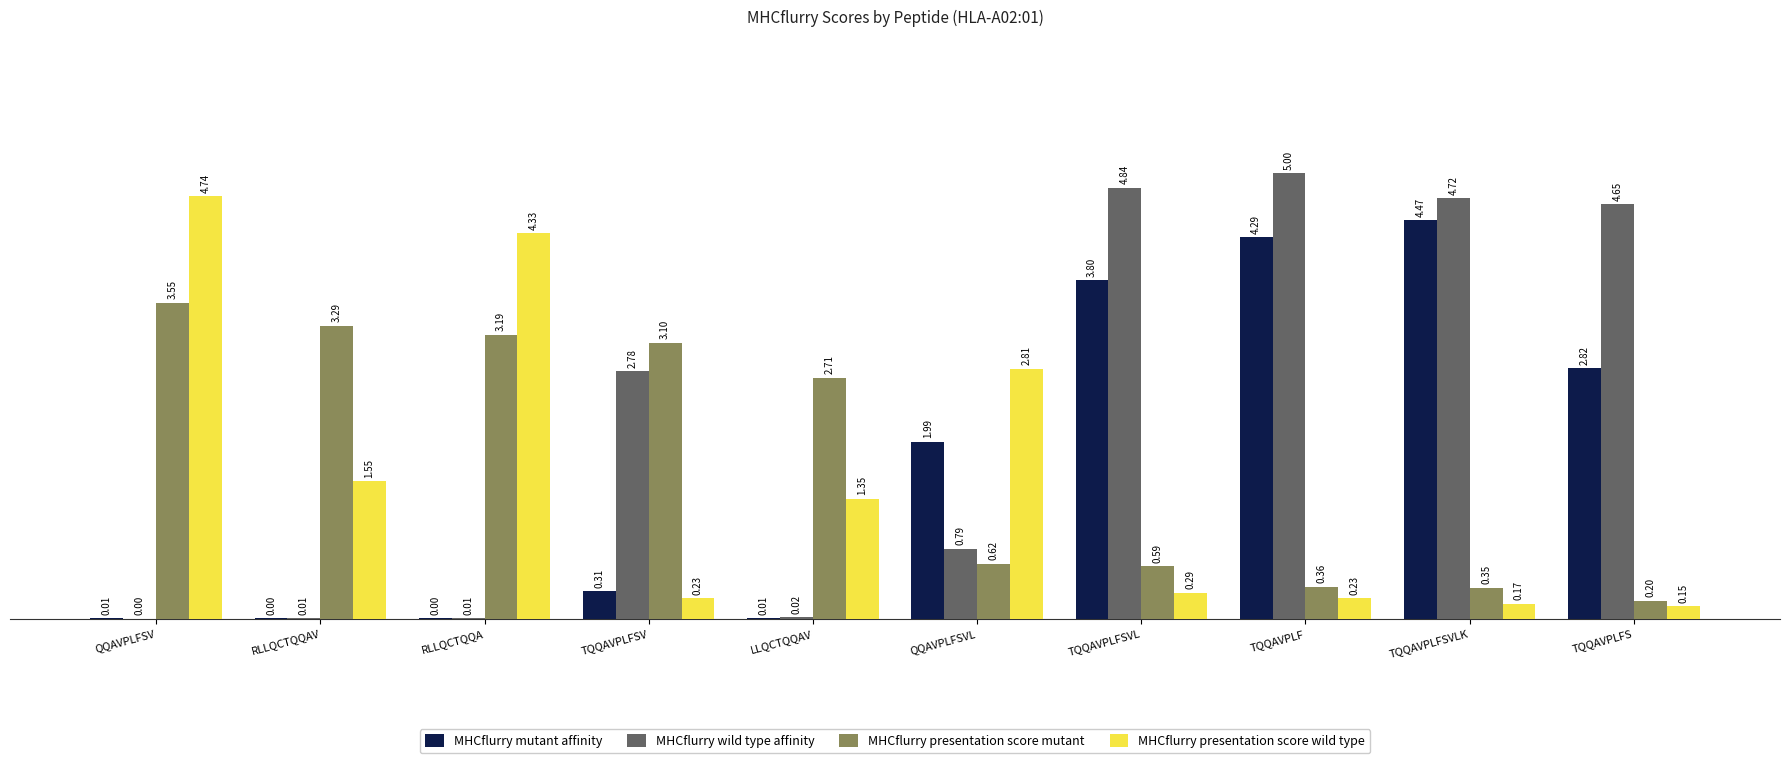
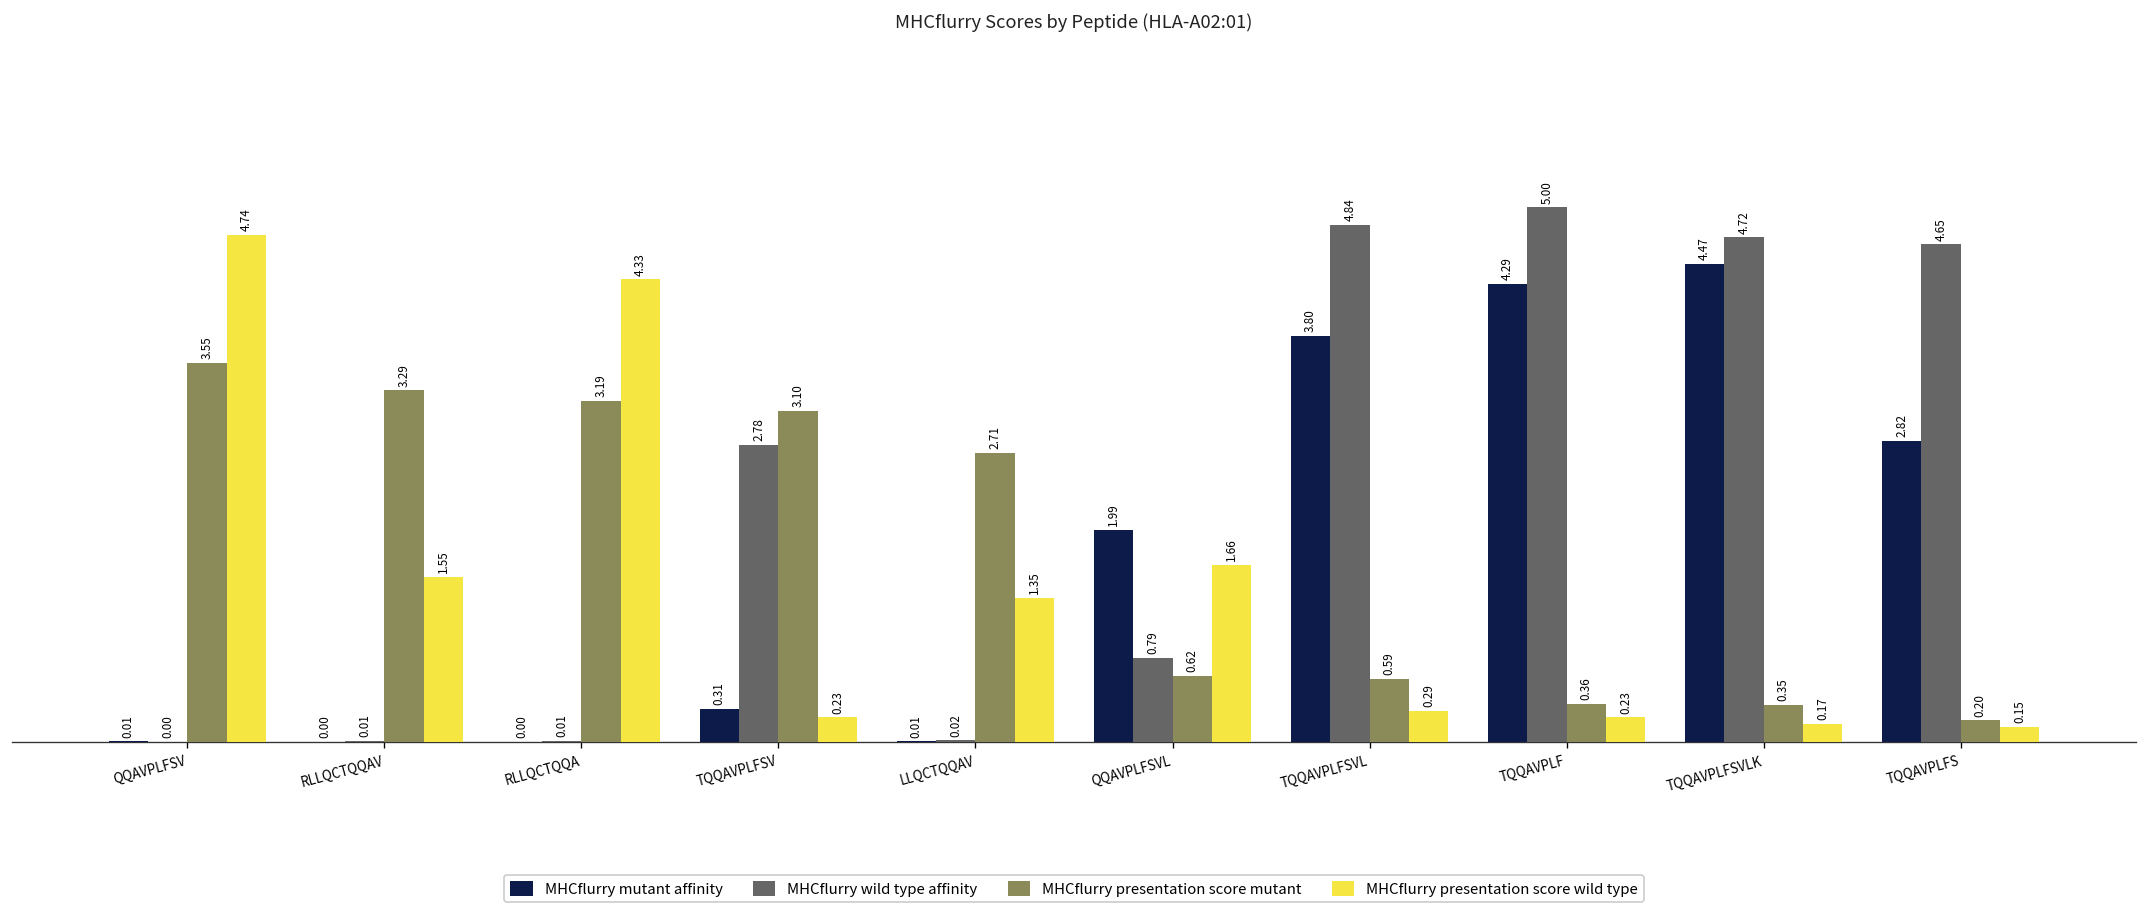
MHCflurry presentation score wild type, QQAVPLFSVL: 2.81 -> 1.66
